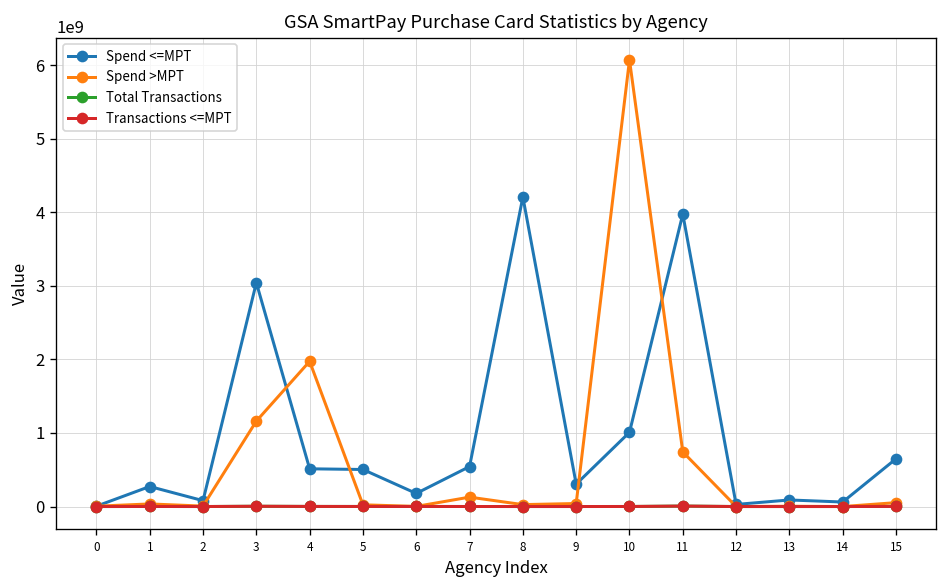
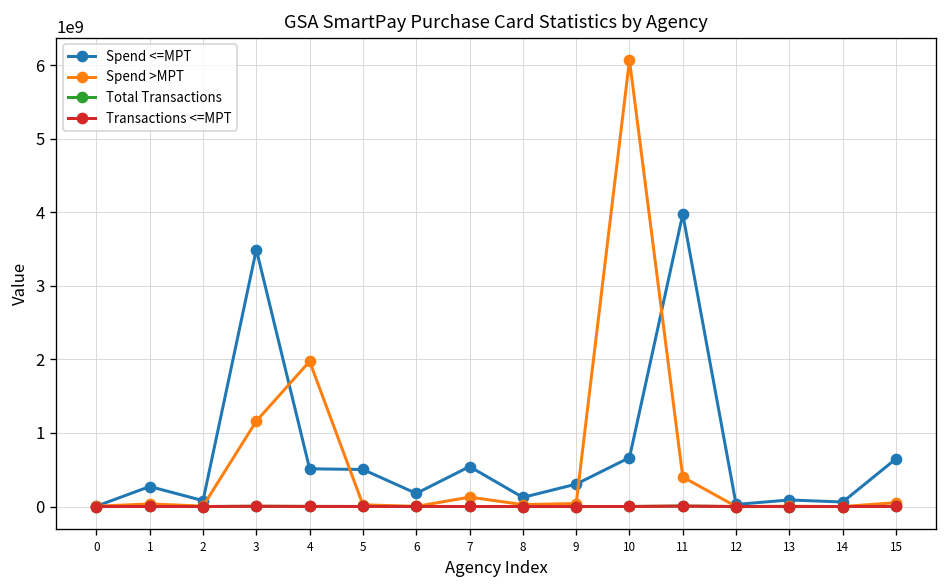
Spend <=MPT, 3: 3000000000 -> 3500000000
Spend <=MPT, 8: 4200000000 -> 100000000
Spend <=MPT, 10: 1000000000 -> 700000000
Spend >MPT, 11: 700000000 -> 400000000
